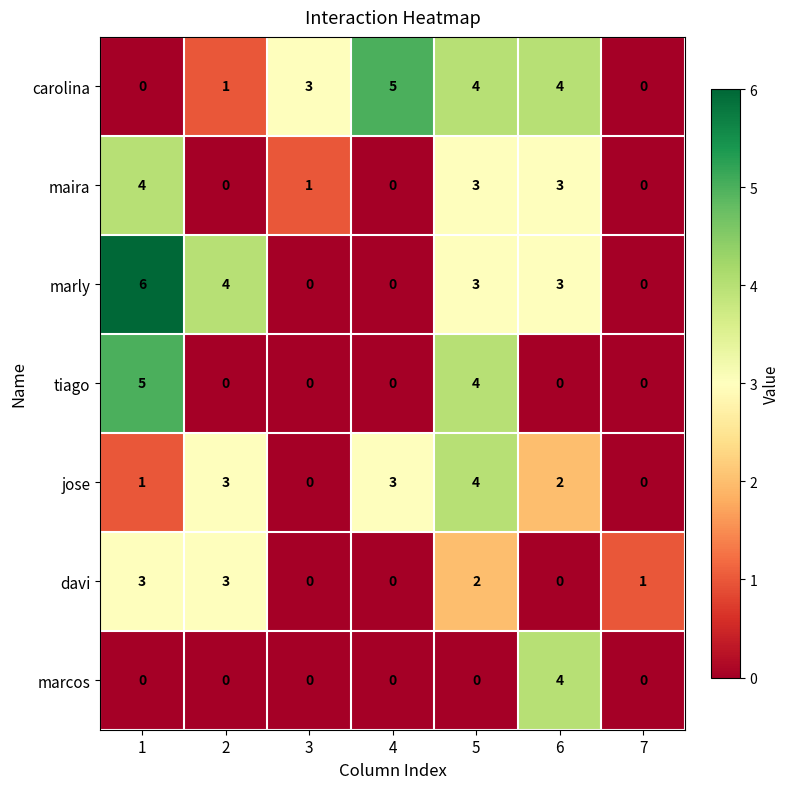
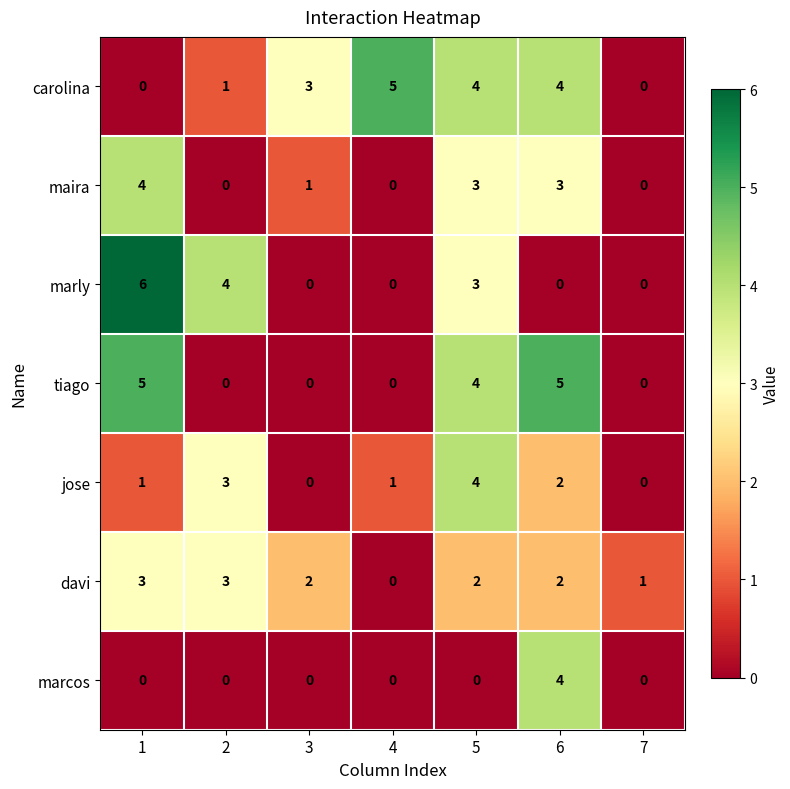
marly, 6: 3 -> 0
tiago, 6: 0 -> 5
jose, 4: 3 -> 1
davi, 3: 0 -> 2
davi, 6: 0 -> 2
